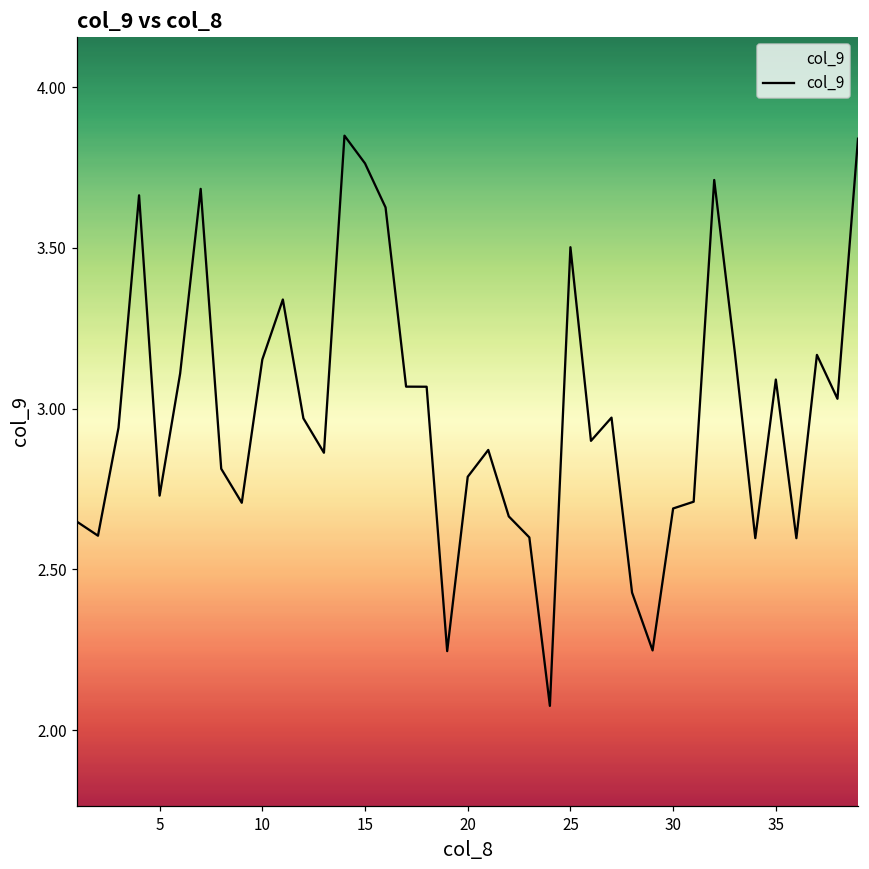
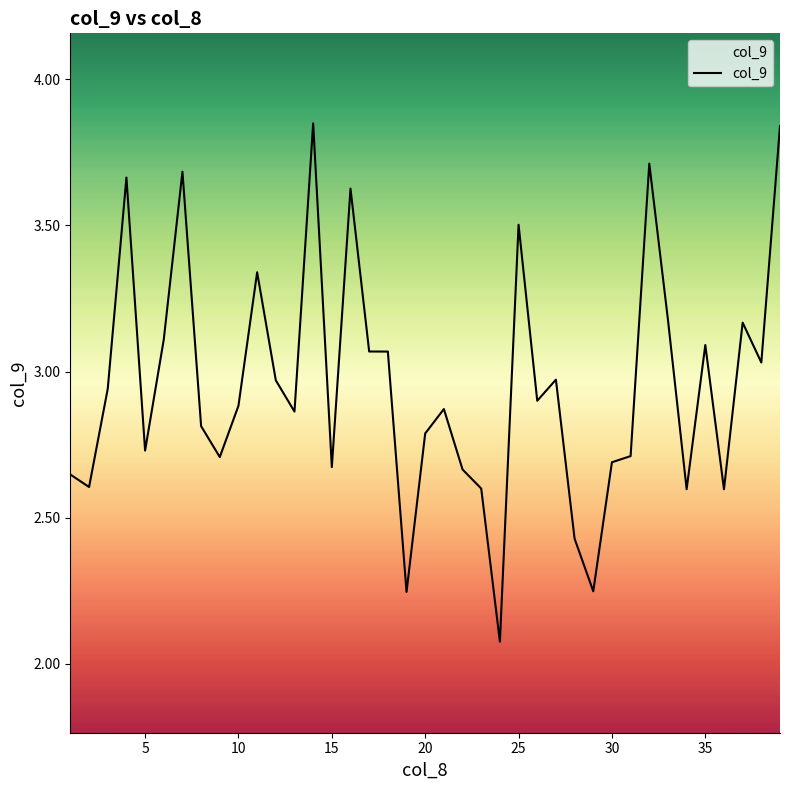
10: 3.15 -> 2.88
15: 3.76 -> 2.67
